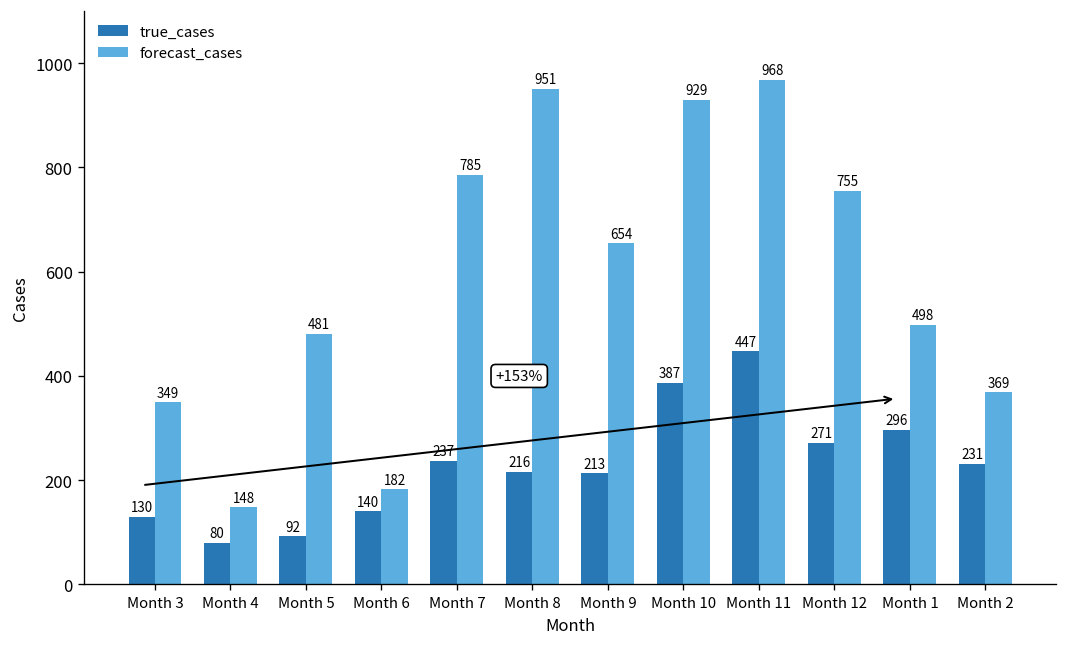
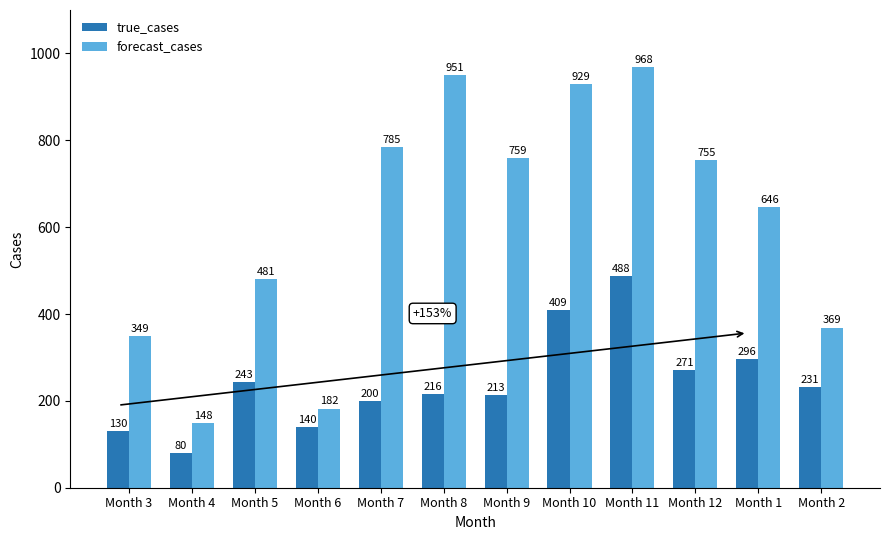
true_cases, Month 5: 92 -> 243
true_cases, Month 7: 237 -> 200
forecast_cases, Month 9: 654 -> 759
true_cases, Month 10: 387 -> 409
true_cases, Month 11: 447 -> 488
forecast_cases, Month 1: 498 -> 646
